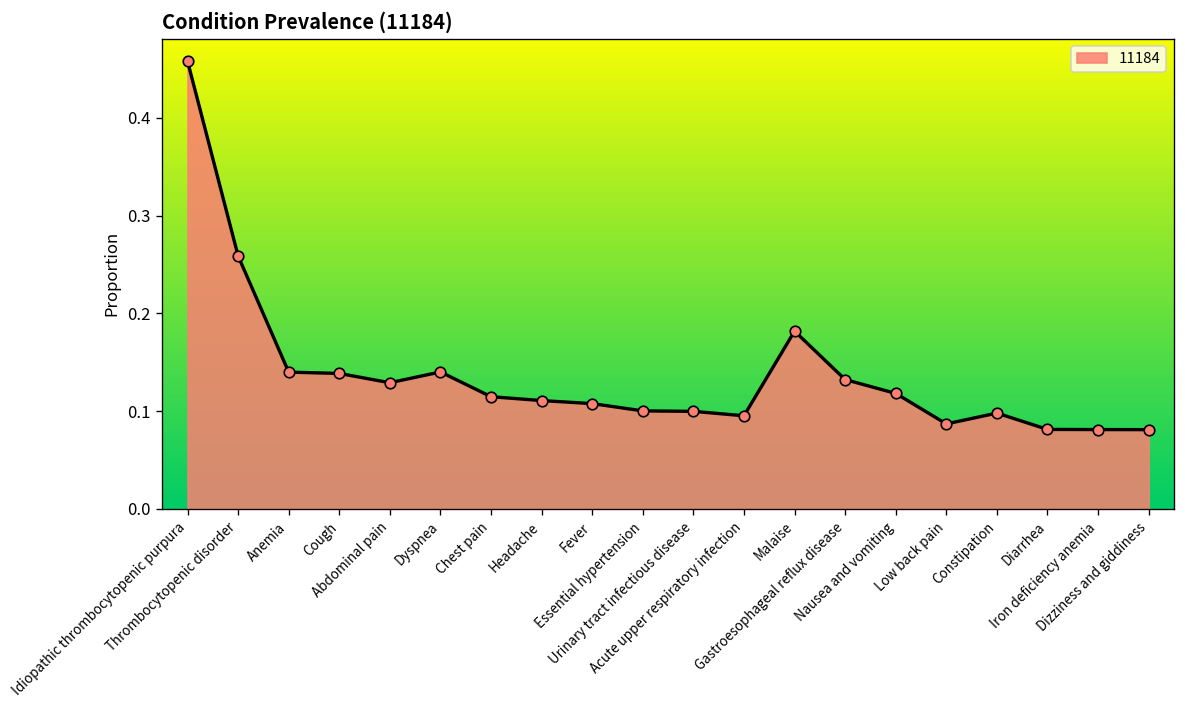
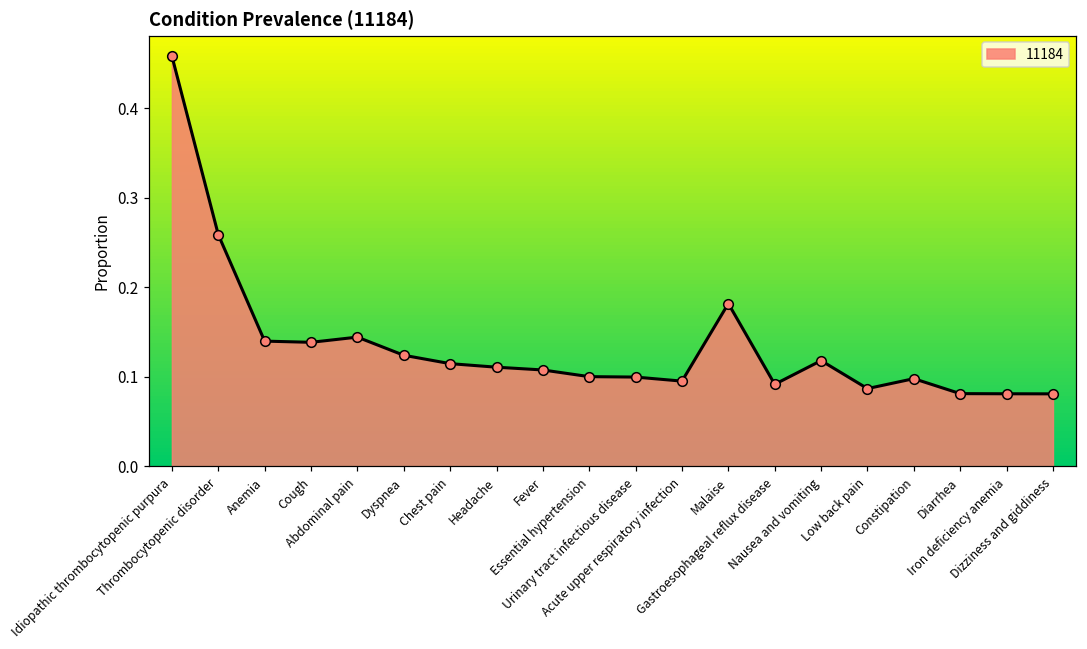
Abdominal pain: 0.13 -> 0.14
Dyspnea: 0.14 -> 0.12
Gastroesophageal reflux disease: 0.13 -> 0.09
